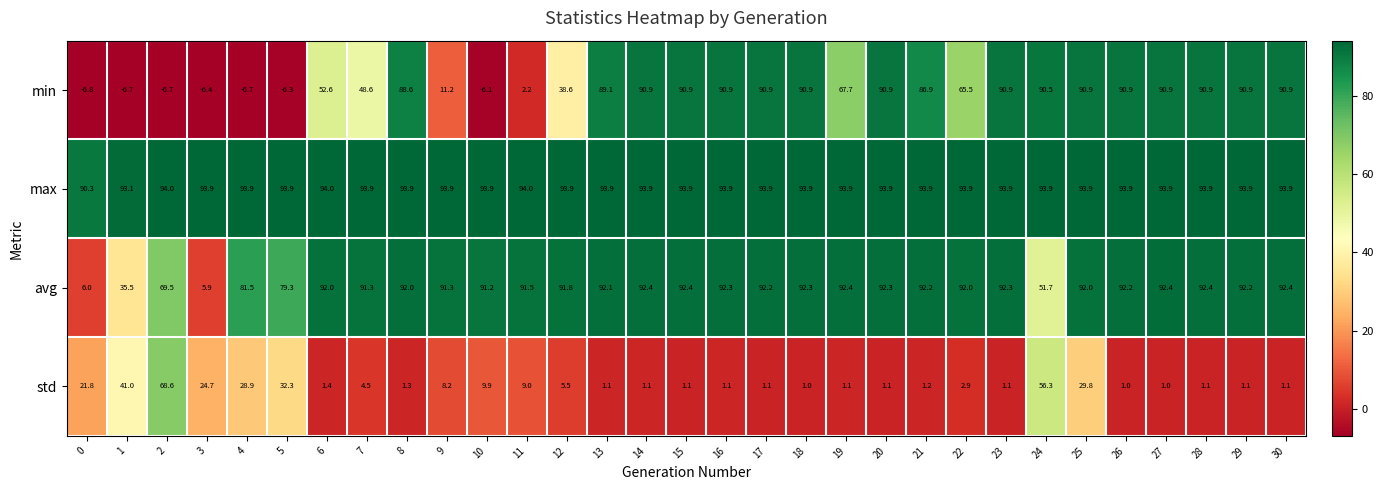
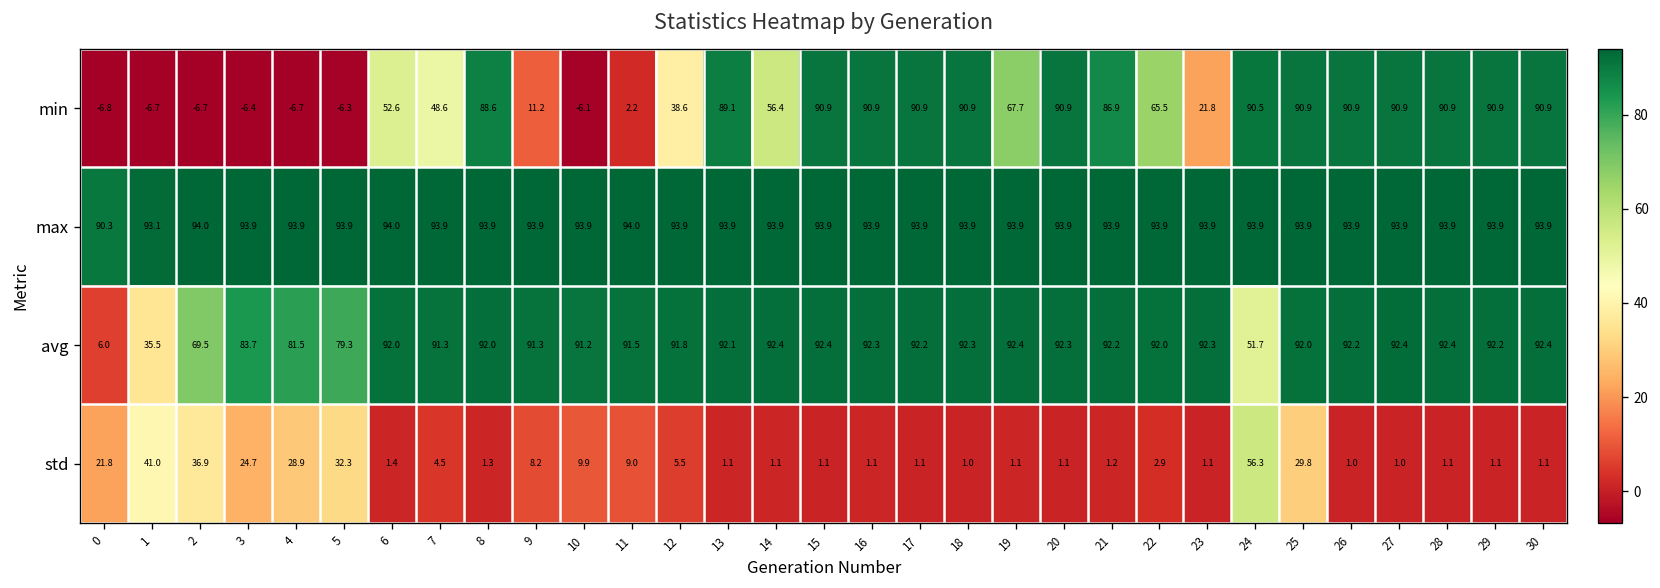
min, 14: 90.9 -> 56.4
min, 23: 90.9 -> 21.8
avg, 3: 5.9 -> 83.7
std, 2: 68.6 -> 36.9
